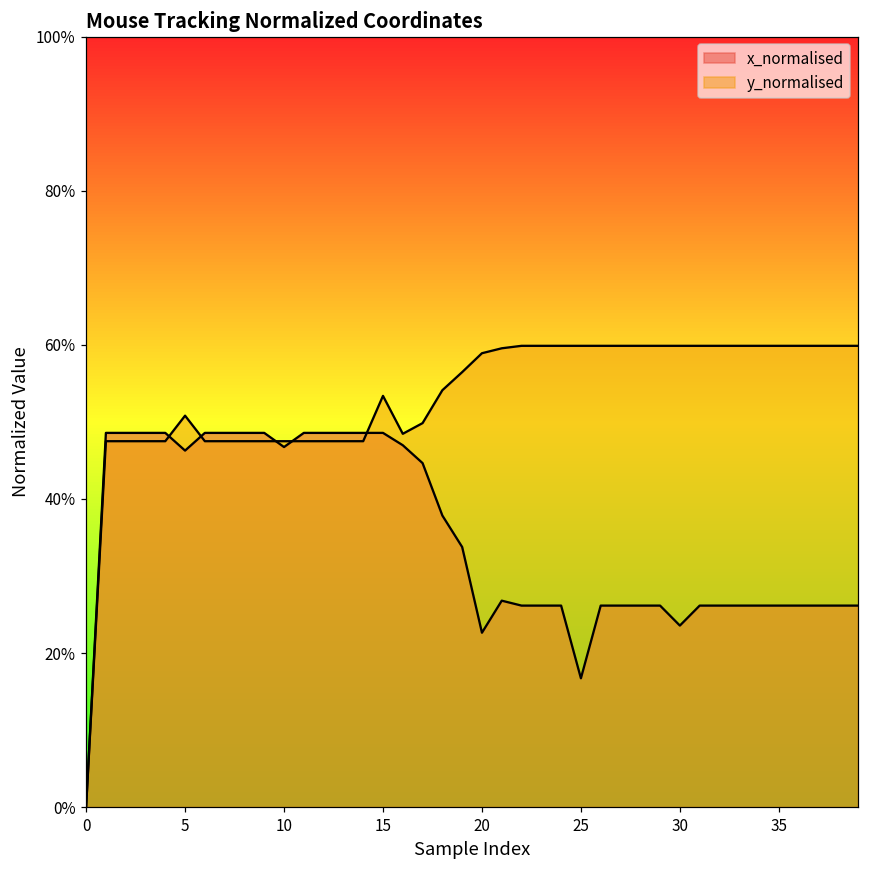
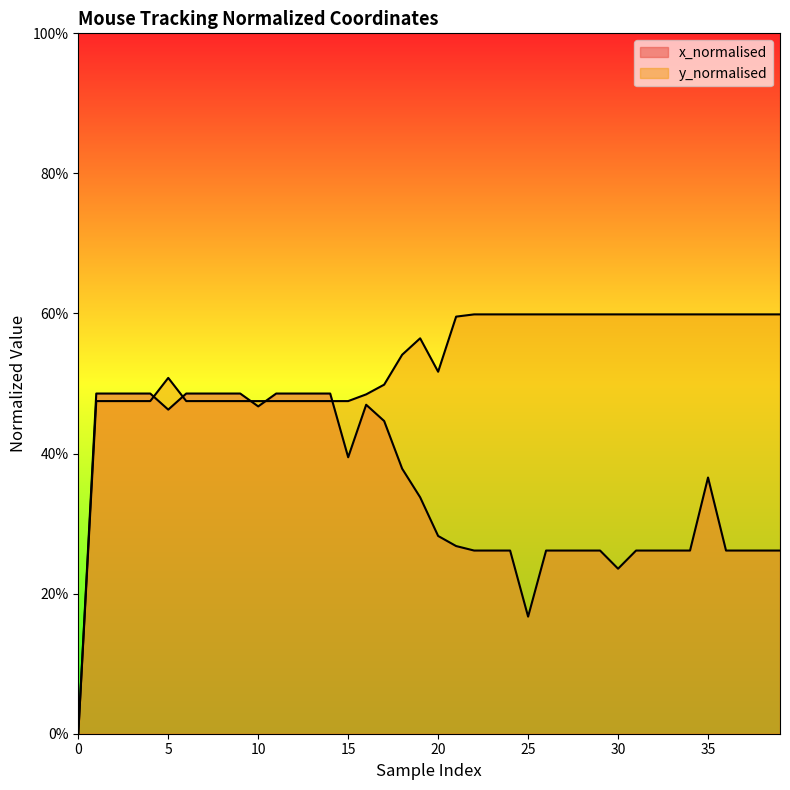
x_normalised, 15: 49% -> 39%
y_normalised, 15: 53% -> 47%
x_normalised, 20: 23% -> 28%
y_normalised, 20: 59% -> 52%
x_normalised, 35: 26% -> 37%
